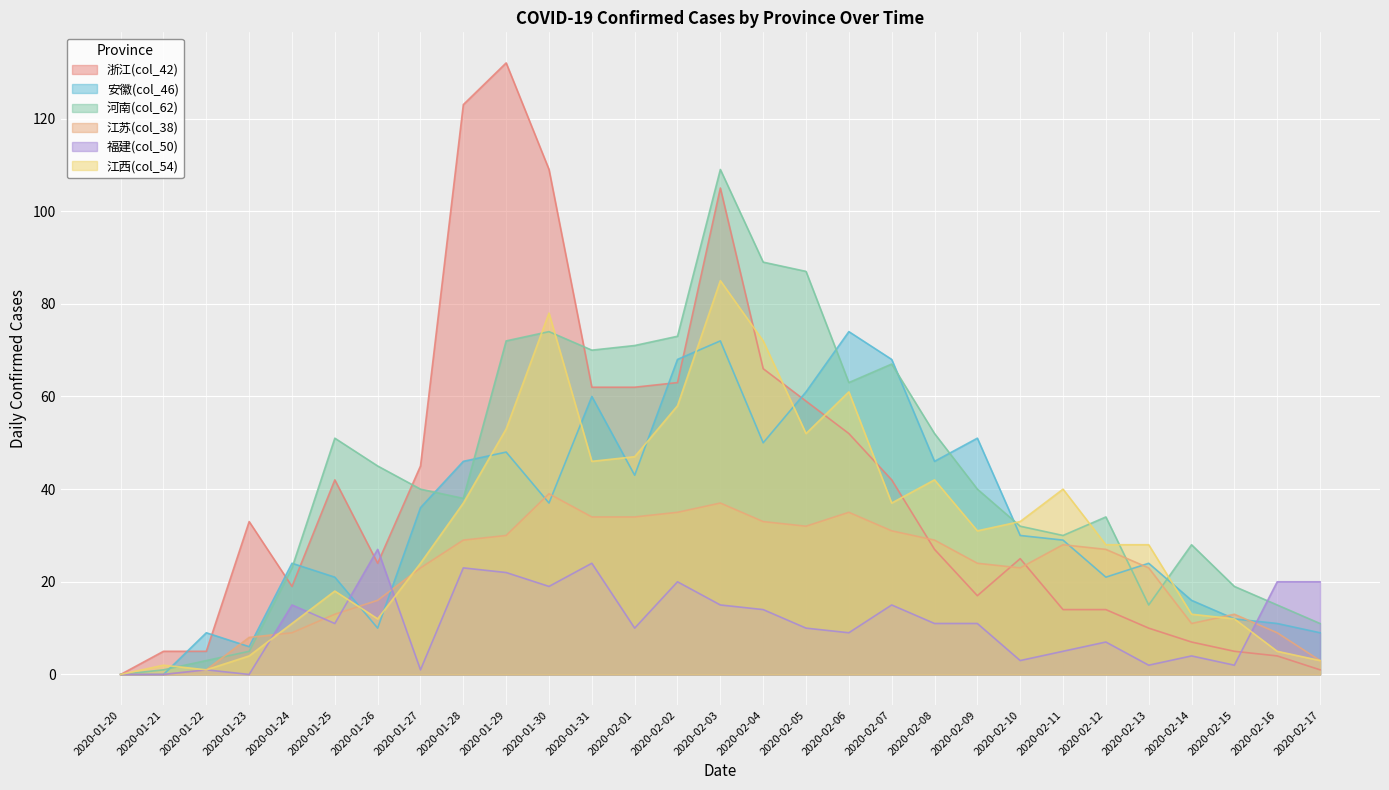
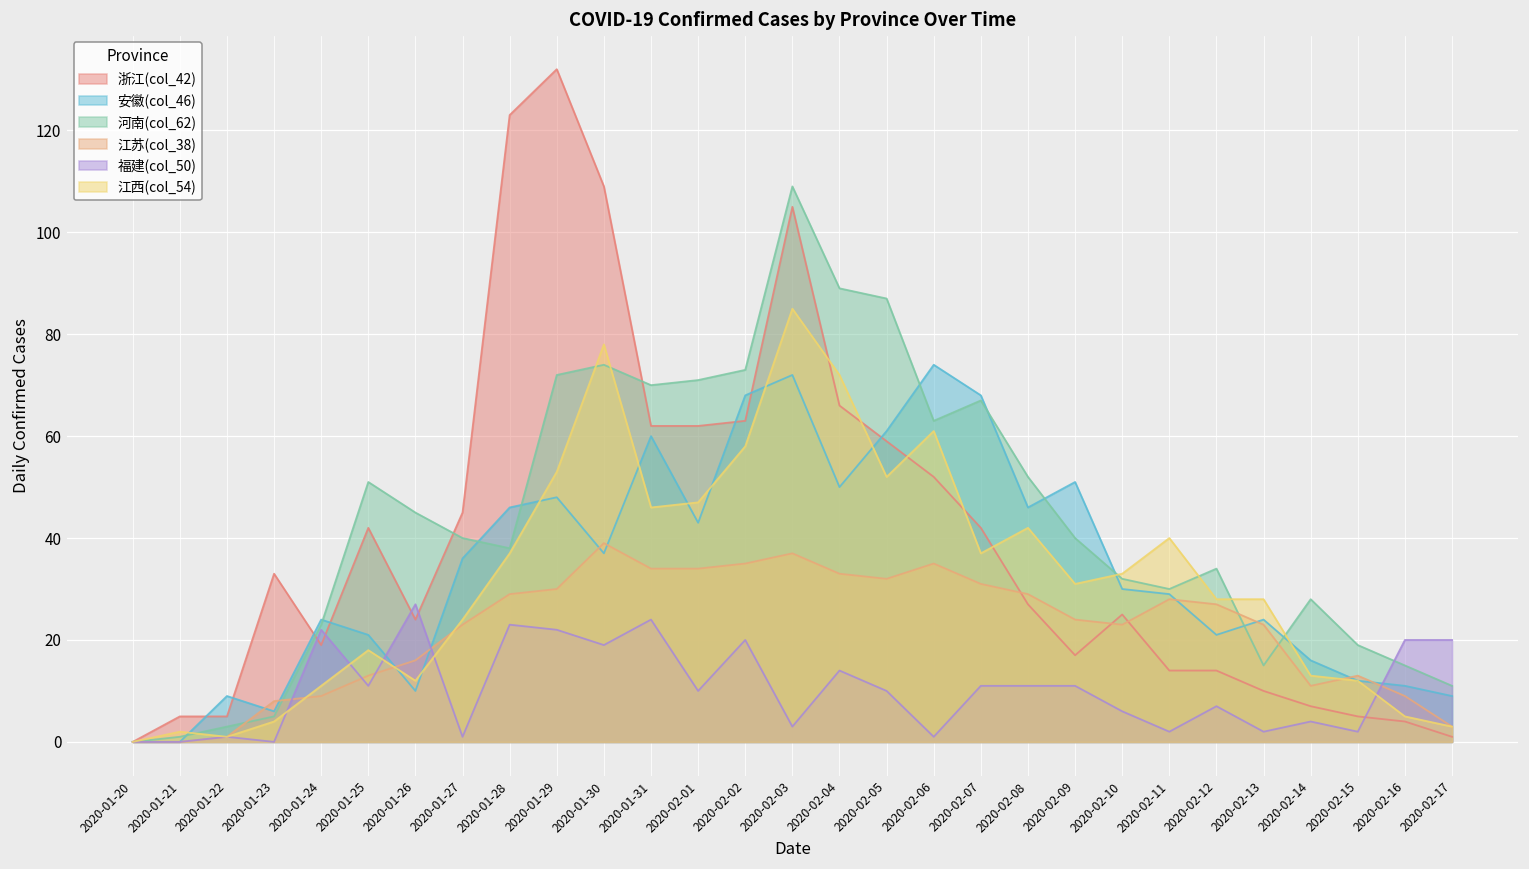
福建(col_50), 2020-01-24: 15 -> 22
福建(col_50), 2020-02-03: 15 -> 3
福建(col_50), 2020-02-06: 9 -> 1
福建(col_50), 2020-02-07: 15 -> 11
福建(col_50), 2020-02-10: 3 -> 6
福建(col_50), 2020-02-11: 5 -> 2
